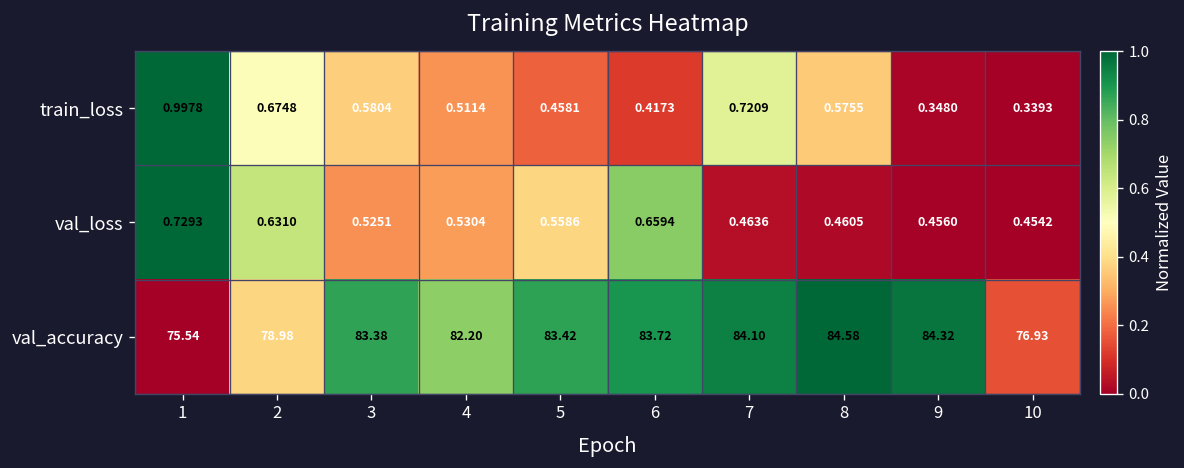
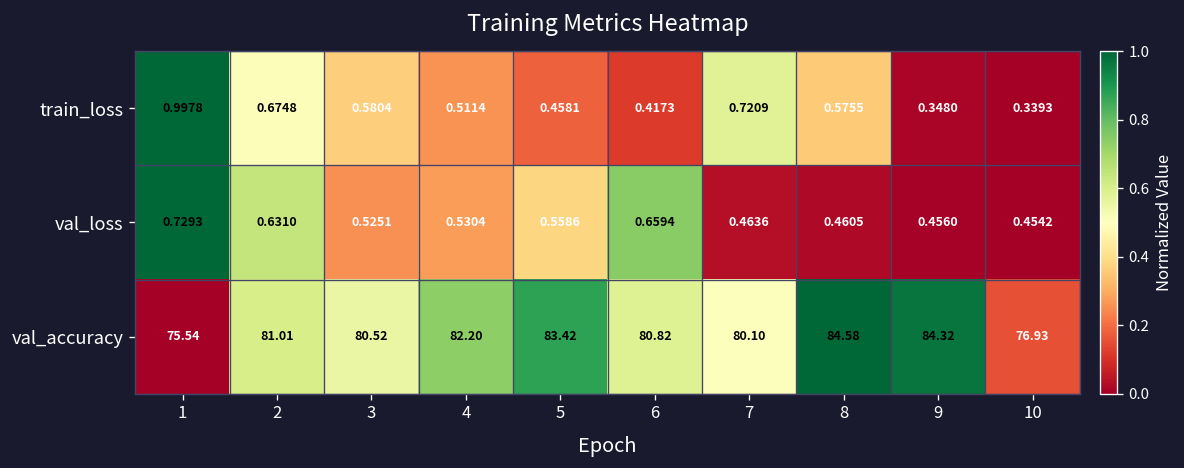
val_accuracy, 2: 78.98 -> 81.01
val_accuracy, 3: 83.38 -> 80.52
val_accuracy, 6: 83.72 -> 80.82
val_accuracy, 7: 84.10 -> 80.10
